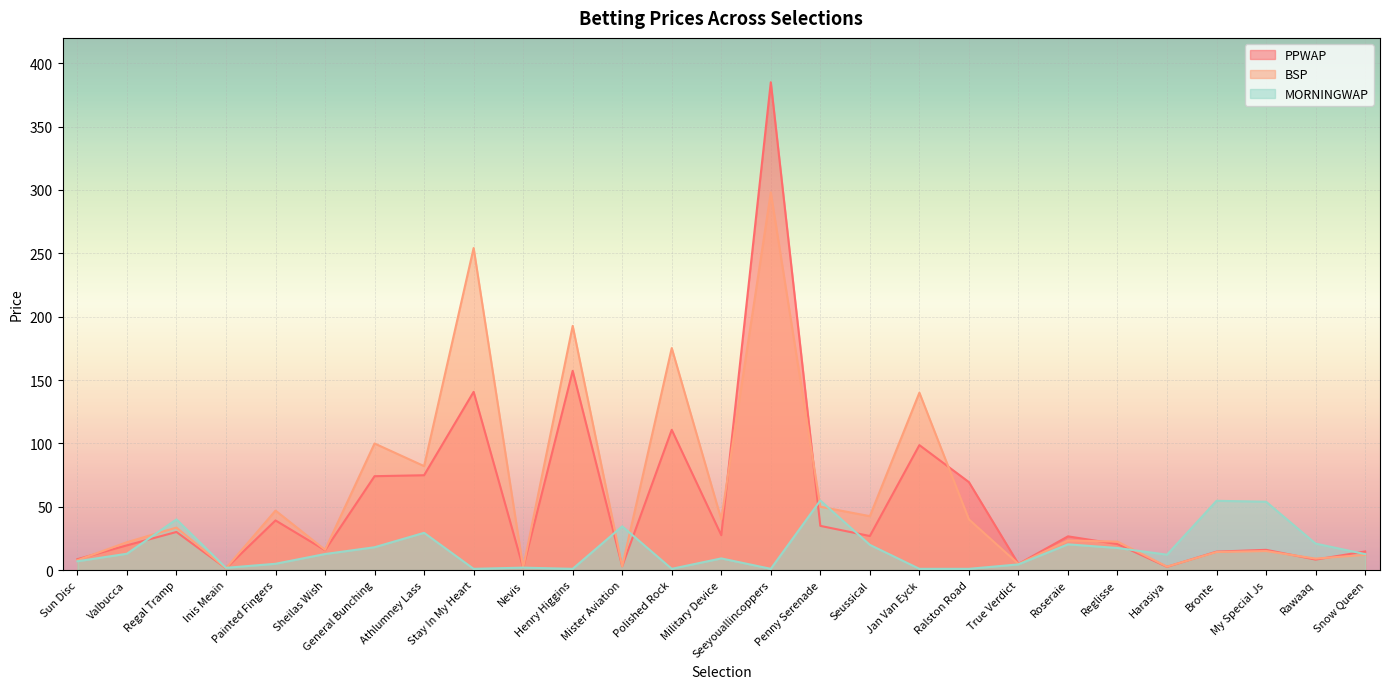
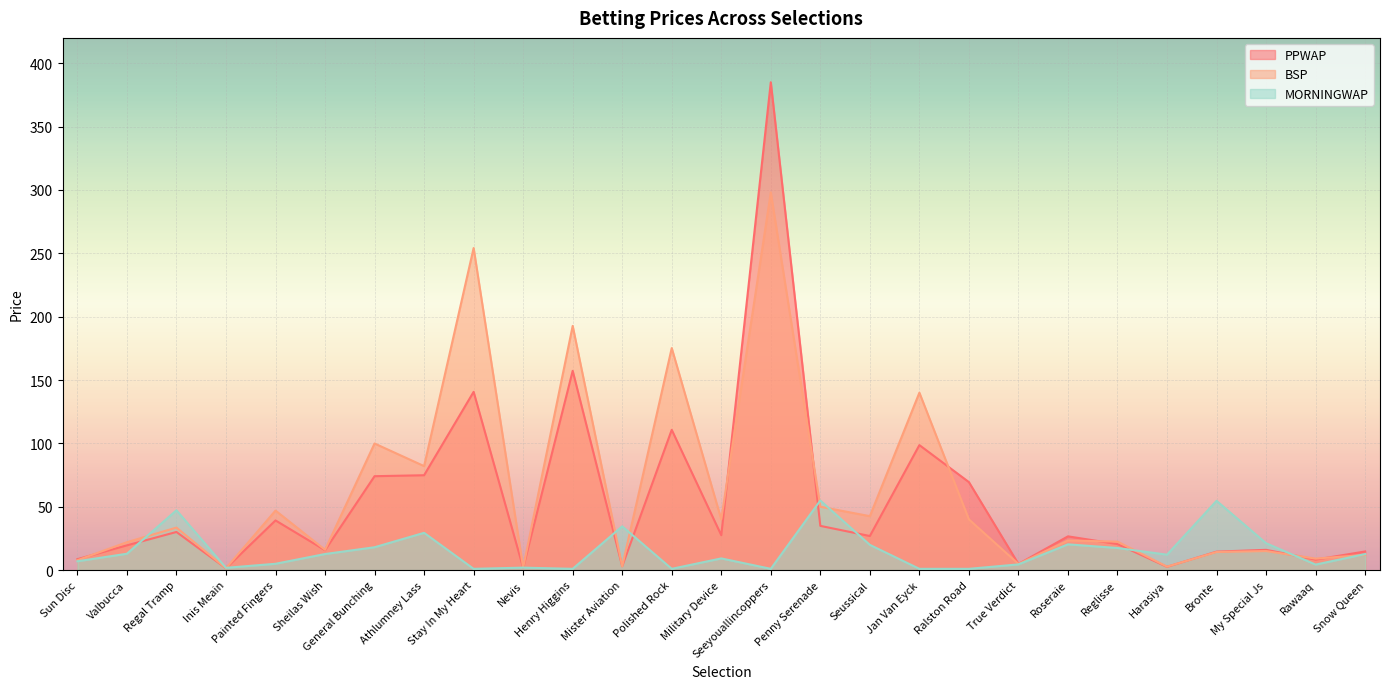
MORNINGWAP, Regal Tramp: 40 -> 47
MORNINGWAP, My Special Js: 54 -> 21
MORNINGWAP, Rawaaq: 21 -> 4
